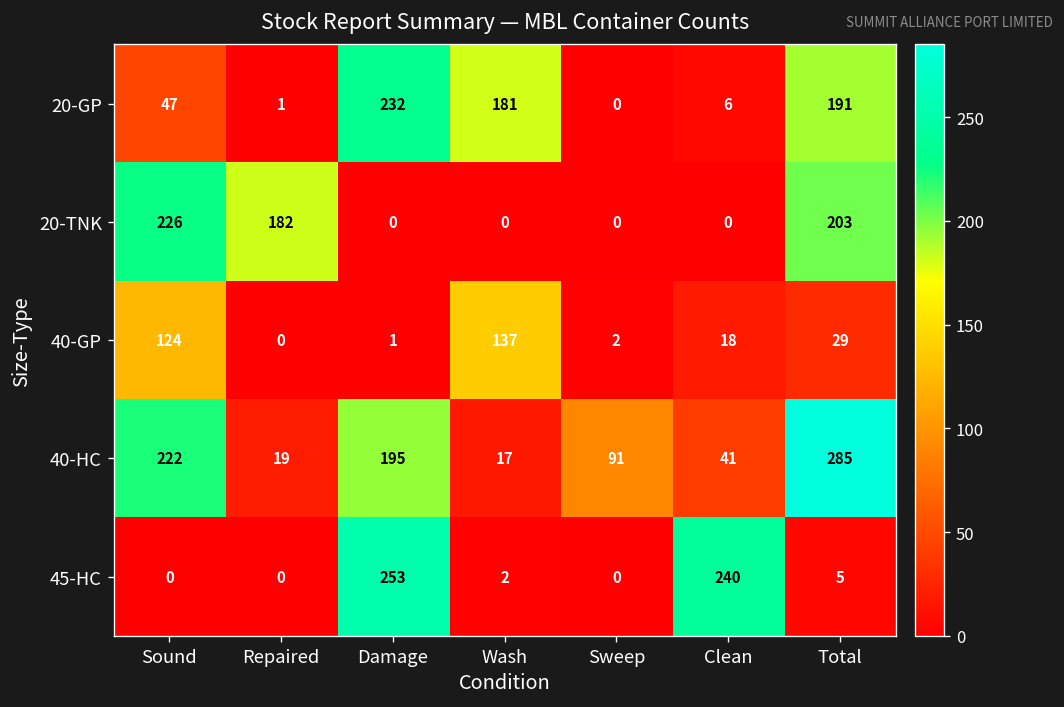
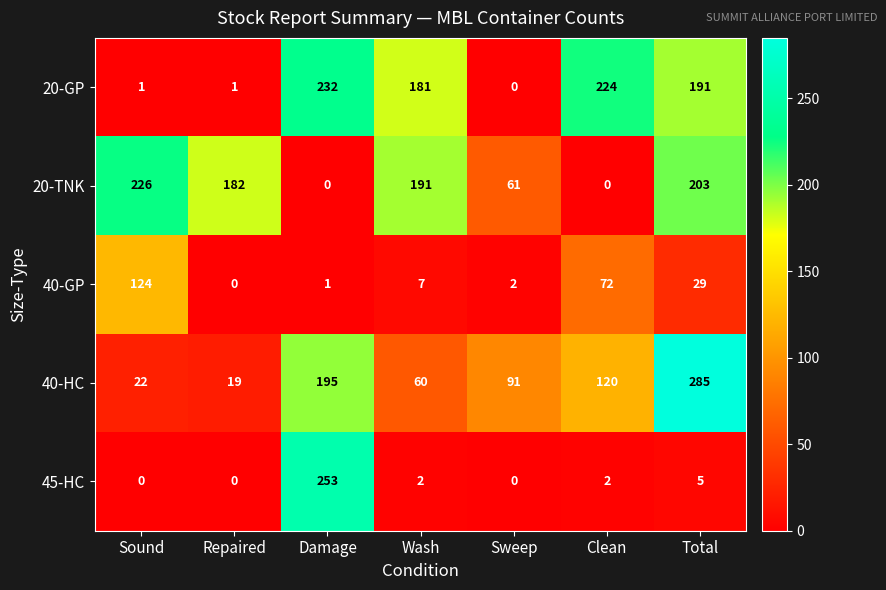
20-GP, Sound: 47 -> 1
20-GP, Clean: 6 -> 224
20-TNK, Wash: 0 -> 191
20-TNK, Sweep: 0 -> 61
40-GP, Wash: 137 -> 7
40-GP, Clean: 18 -> 72
40-HC, Sound: 222 -> 22
40-HC, Wash: 17 -> 60
40-HC, Clean: 41 -> 120
45-HC, Clean: 240 -> 2
